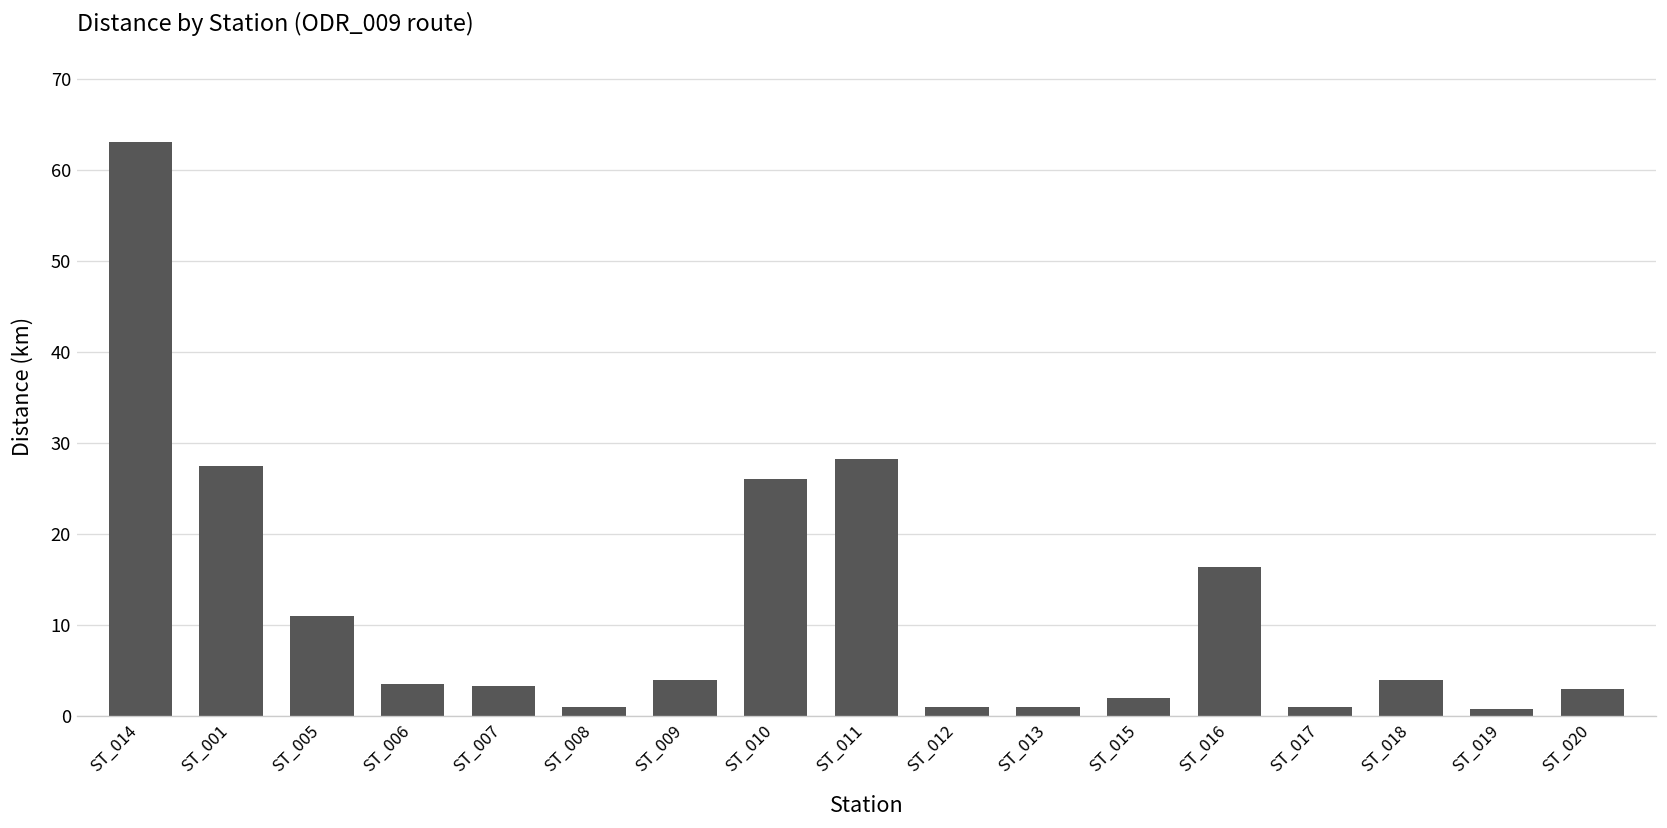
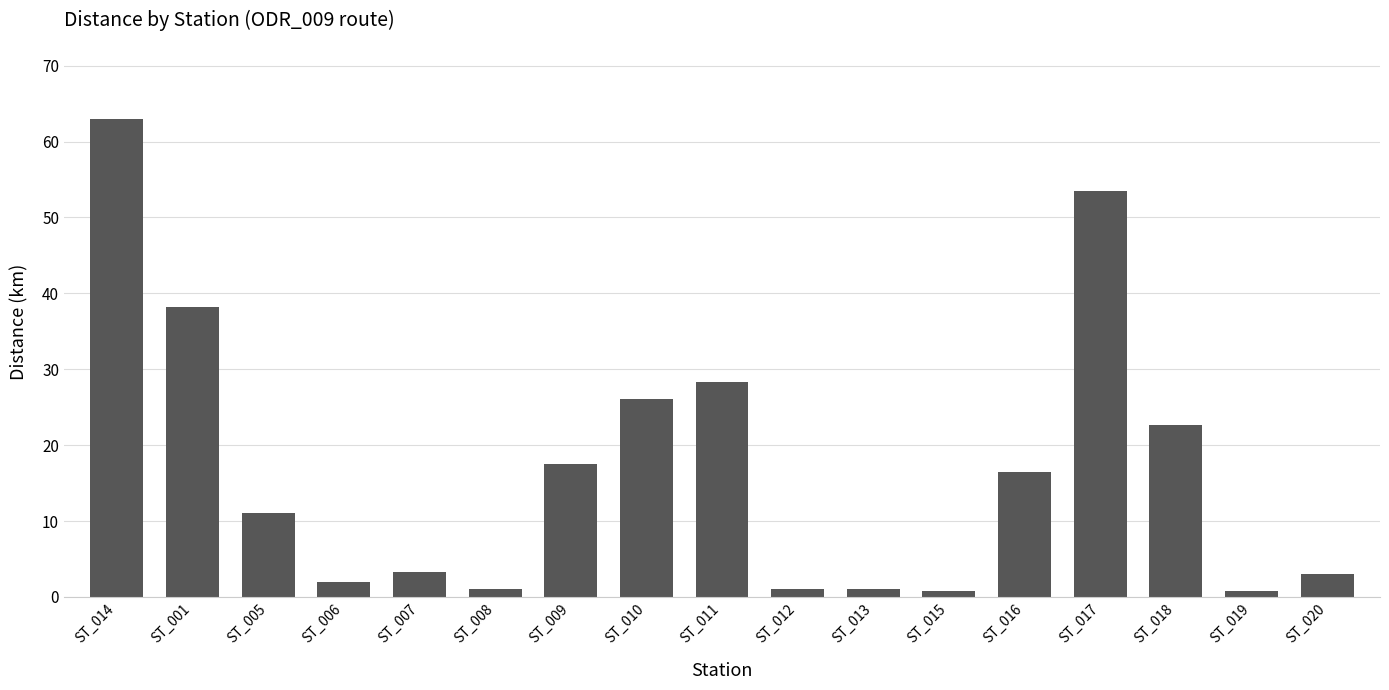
ST_001: 28 -> 38
ST_006: 4 -> 2
ST_009: 4 -> 18
ST_015: 2 -> 1
ST_017: 1 -> 54
ST_018: 4 -> 23
